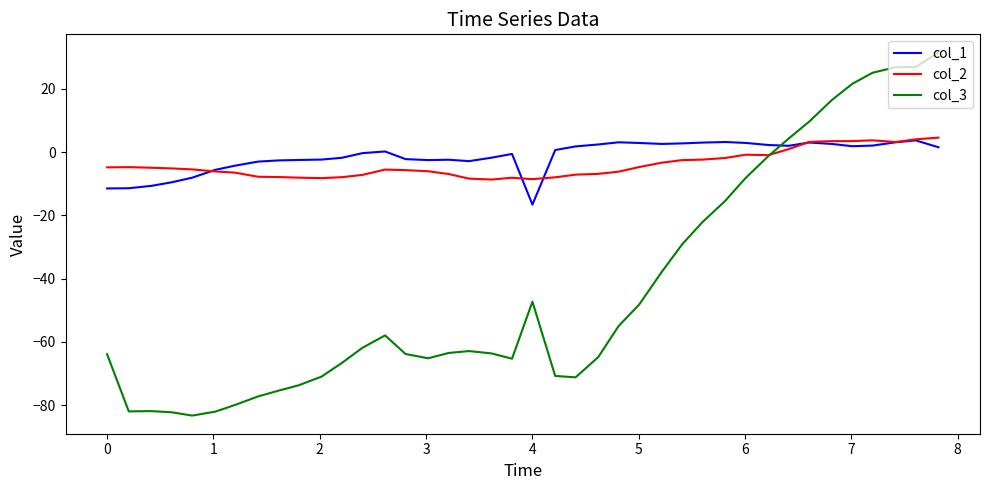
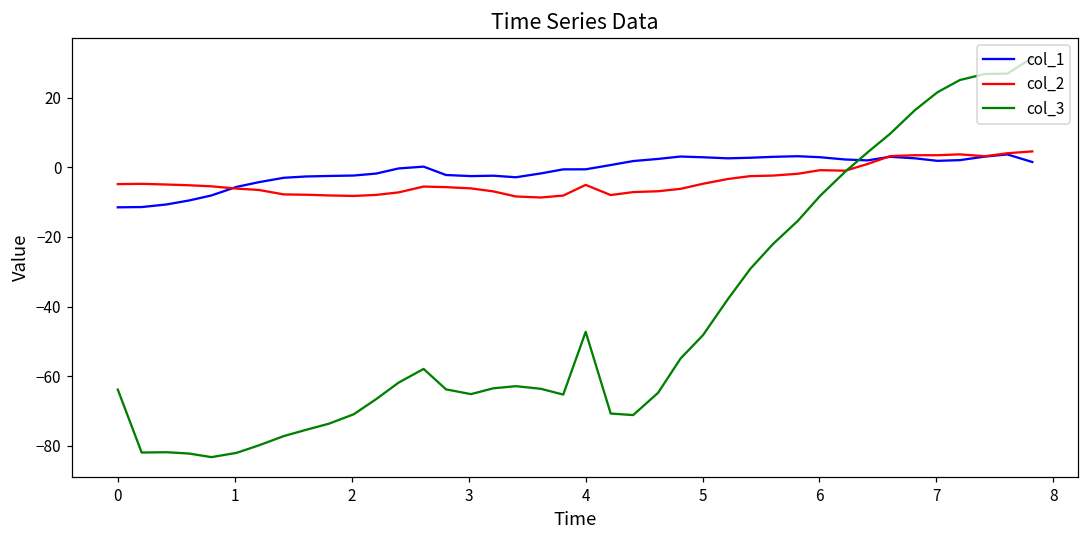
col_1, 4: -17 -> -1
col_2, 4: -9 -> -5
